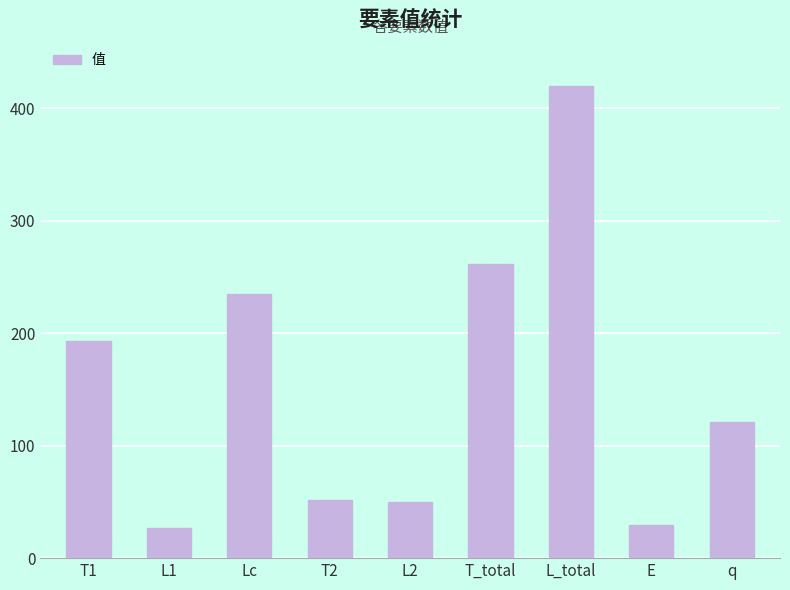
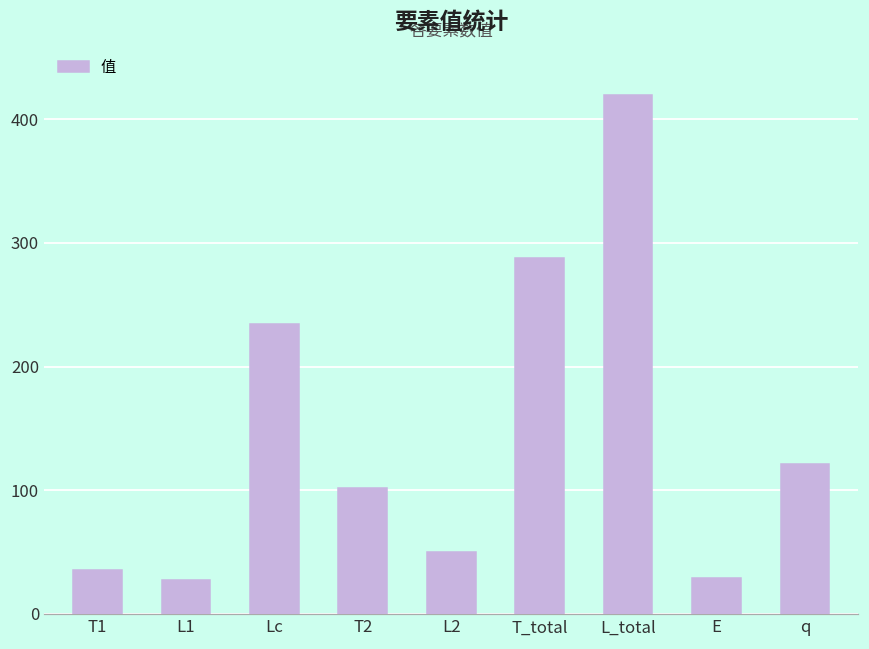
T1: 193 -> 36
T2: 52 -> 102
T_total: 262 -> 287
